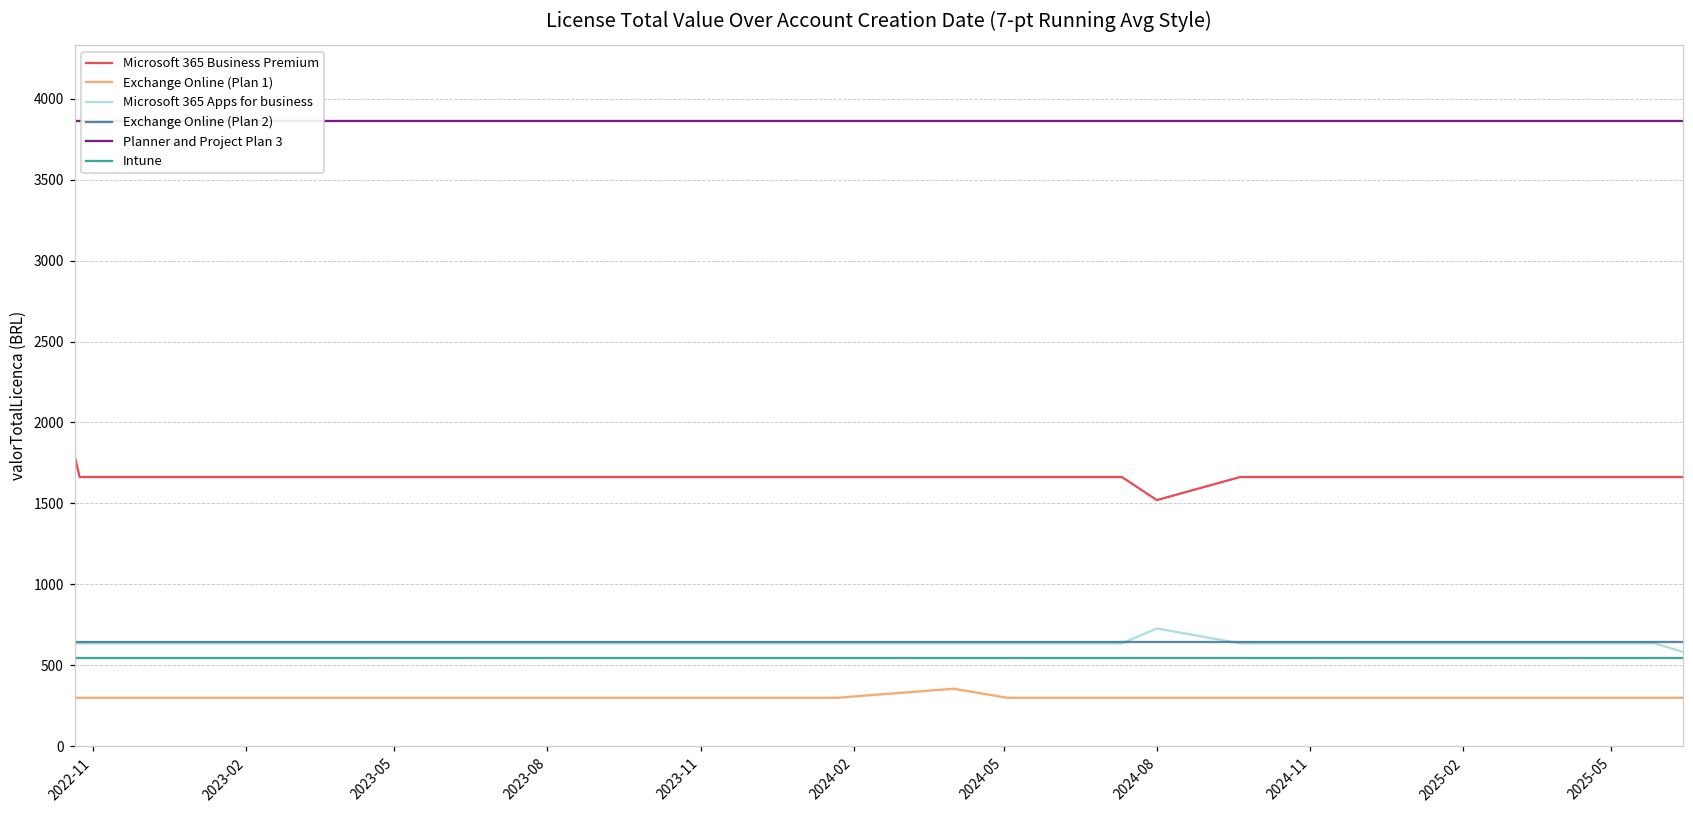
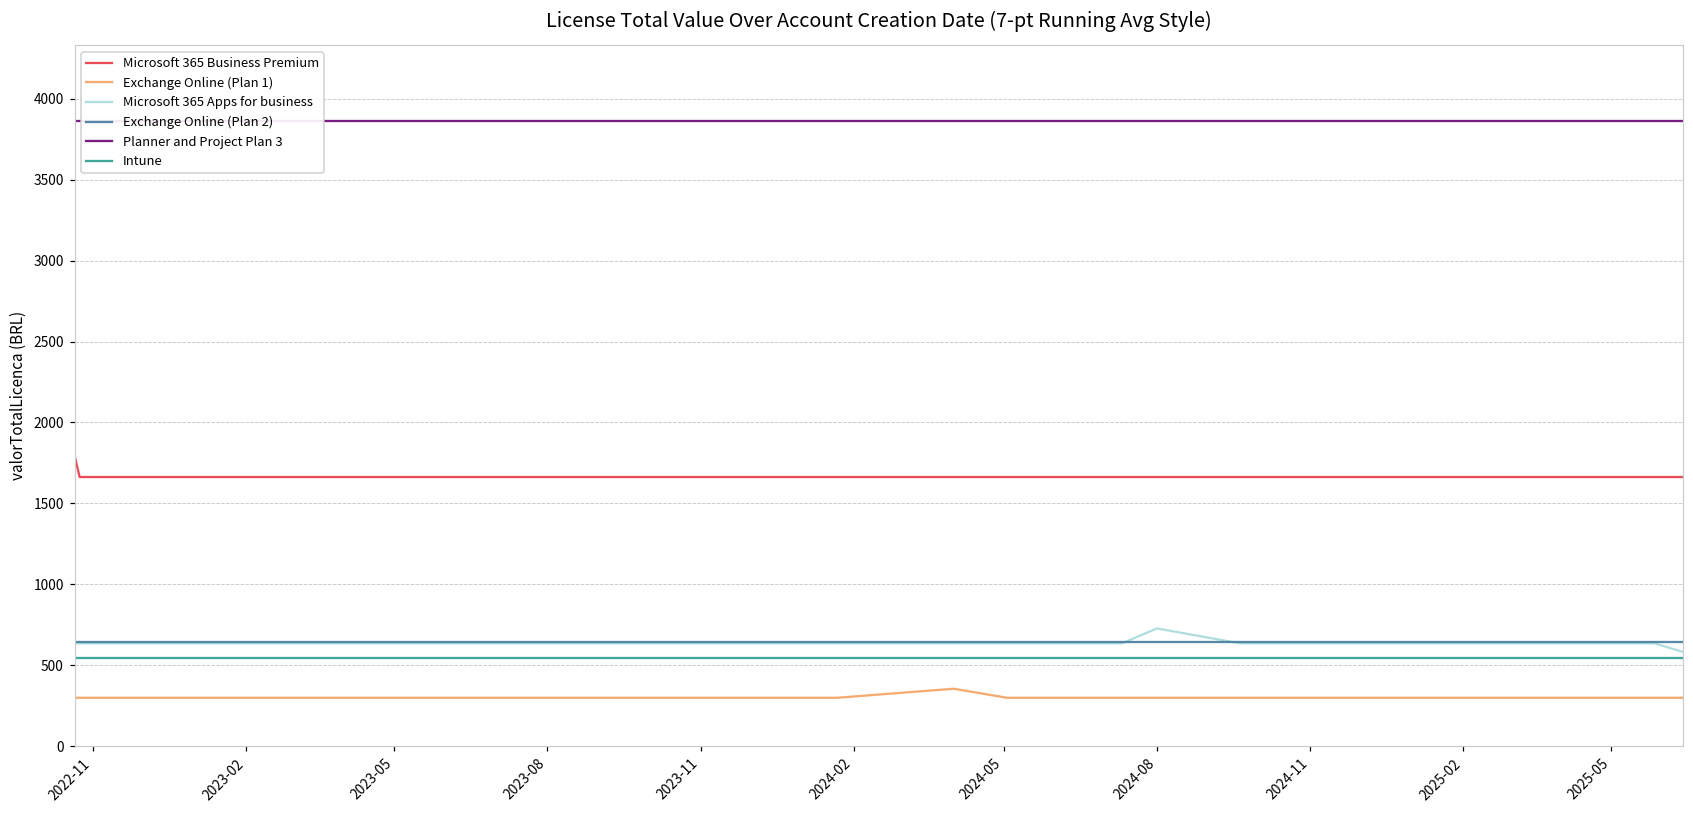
Microsoft 365 Business Premium, 2024-08: 1520 -> 1660
